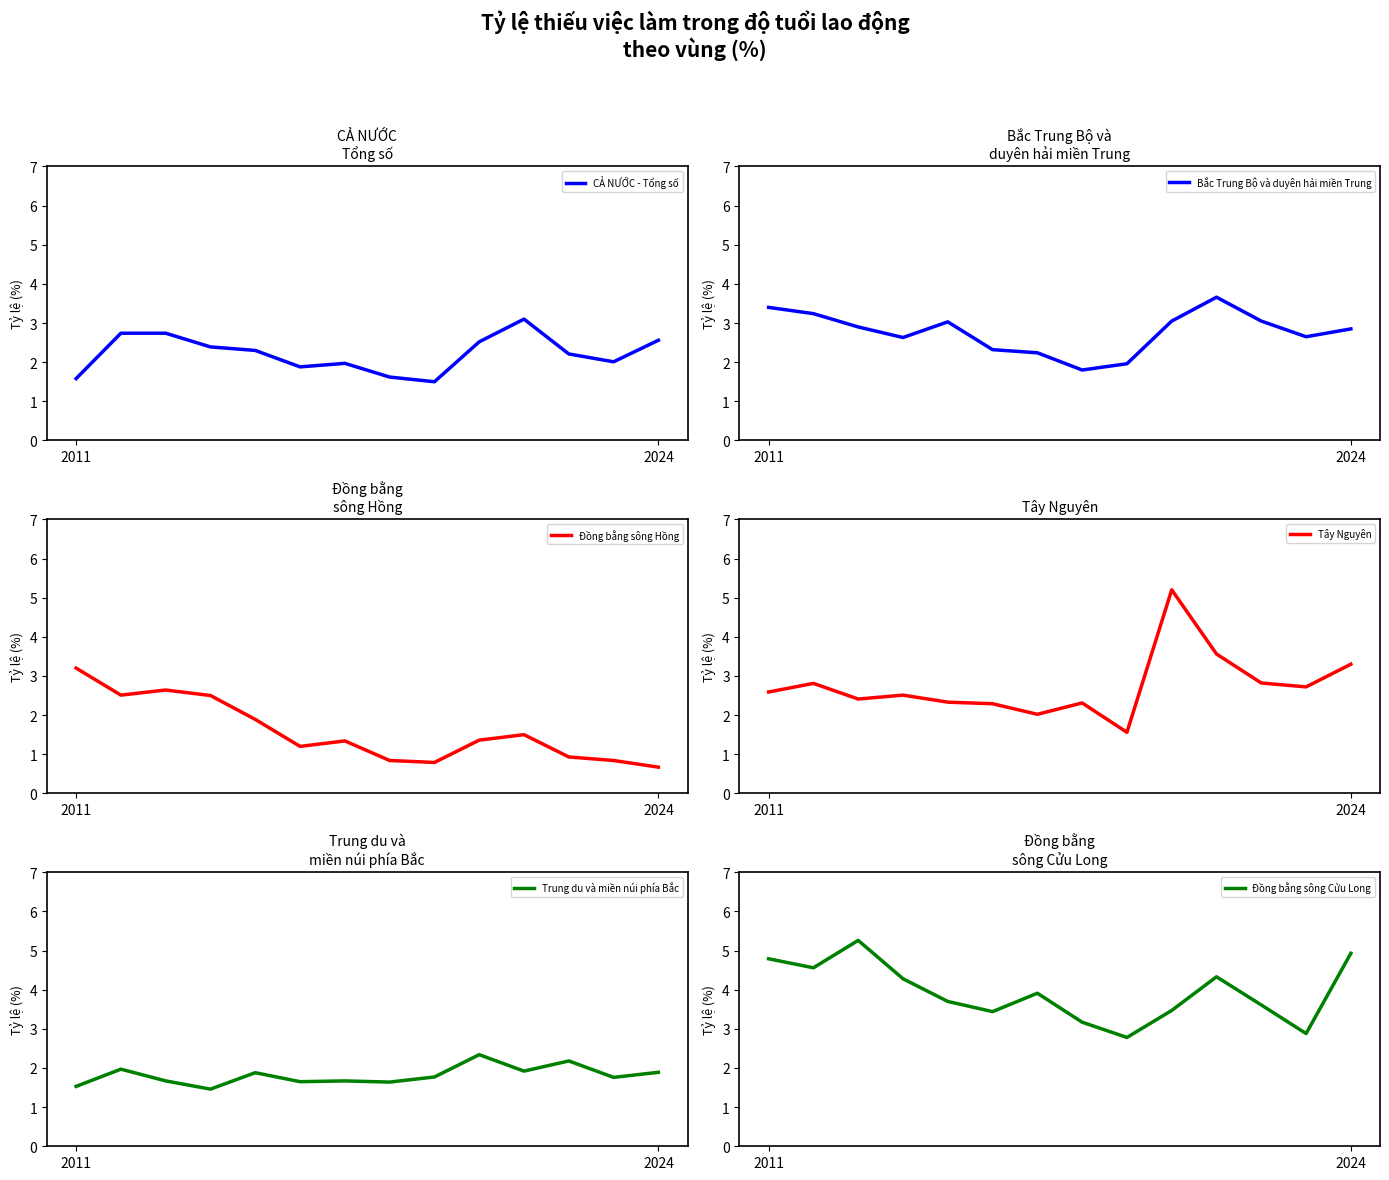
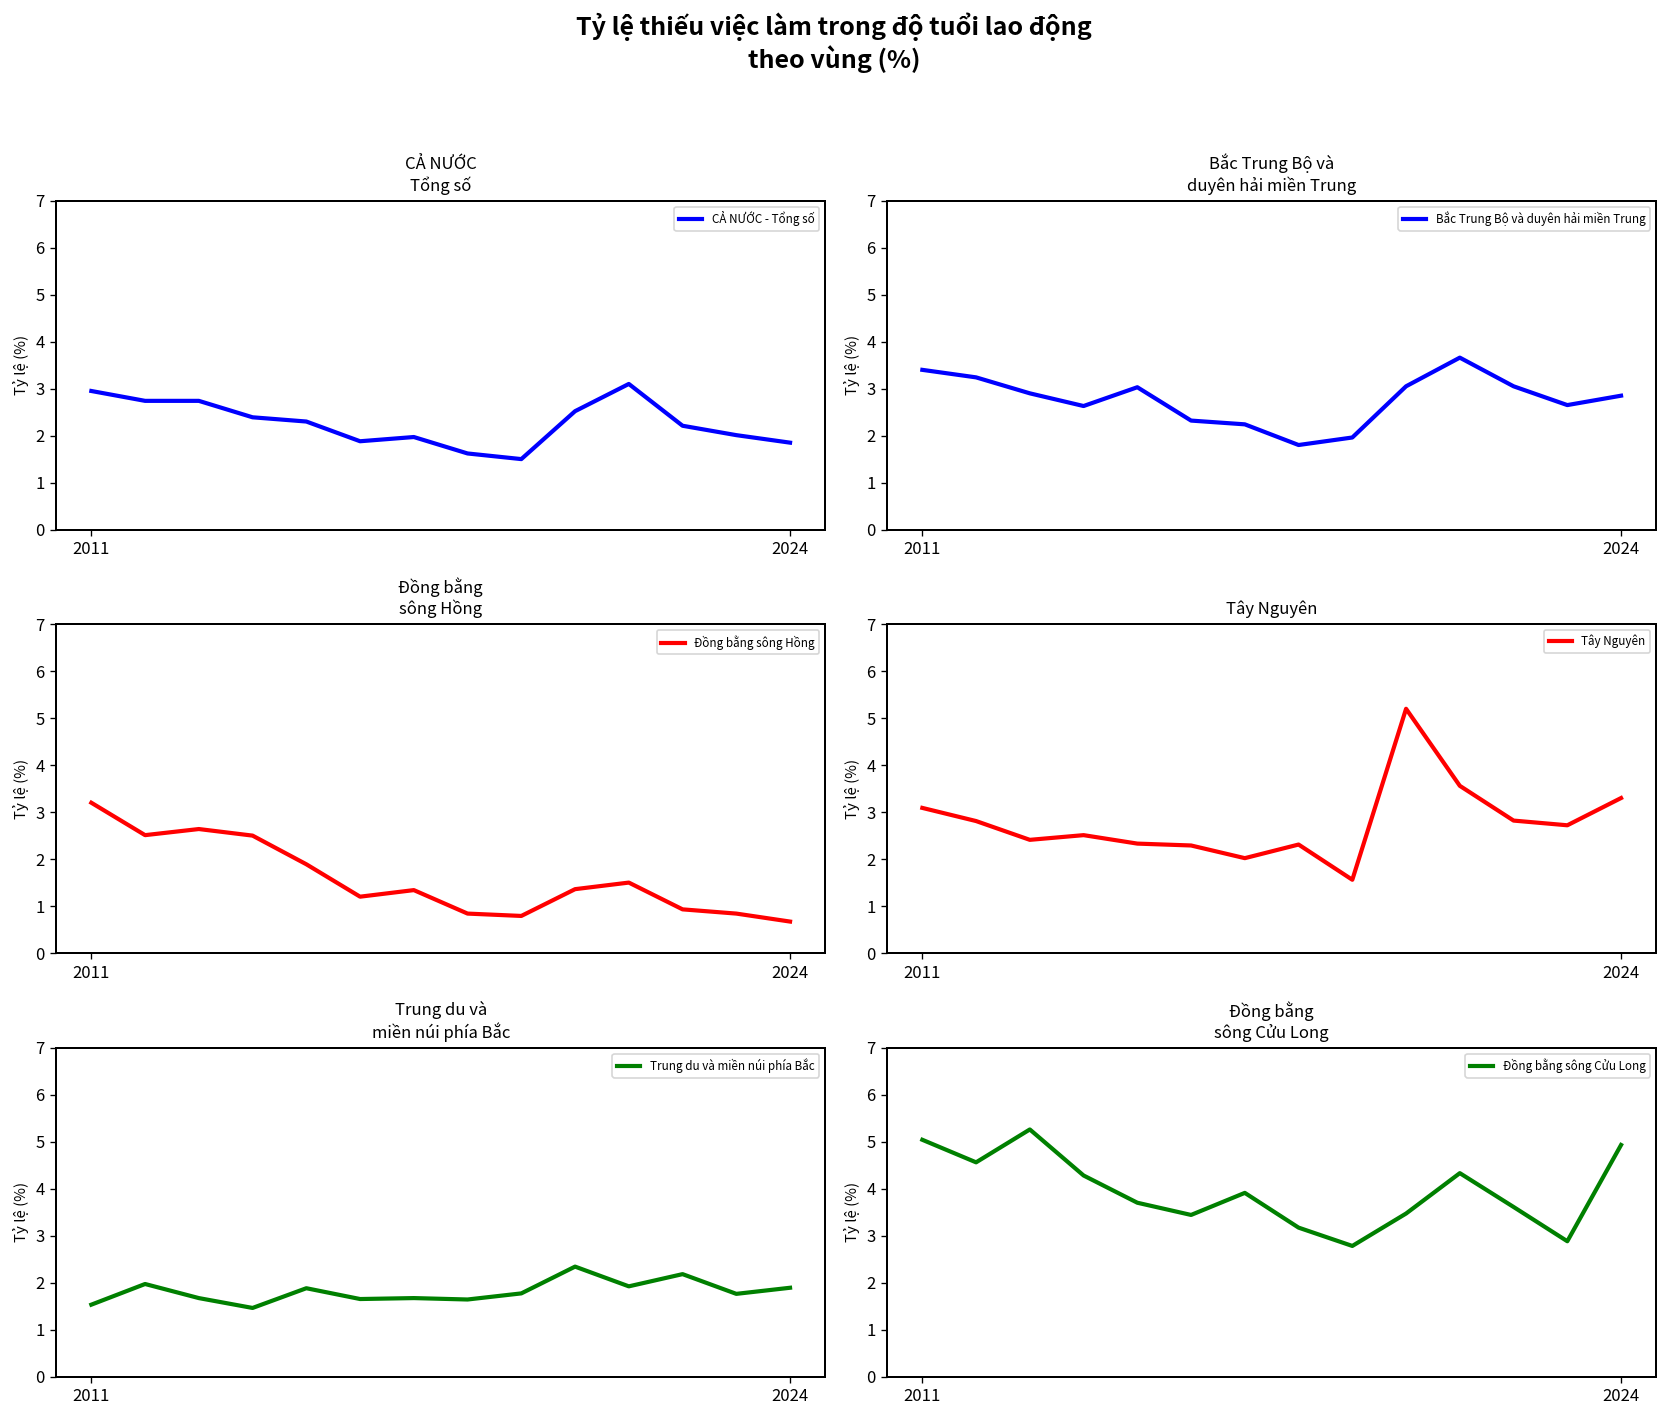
CẢ NƯỚC Tổng số, 2011: 1.6 -> 3.0
CẢ NƯỚC Tổng số, 2024: 2.6 -> 1.9
Tây Nguyên, 2011: 2.6 -> 3.1
Đồng bằng sông Cửu Long, 2011: 4.8 -> 5.0
